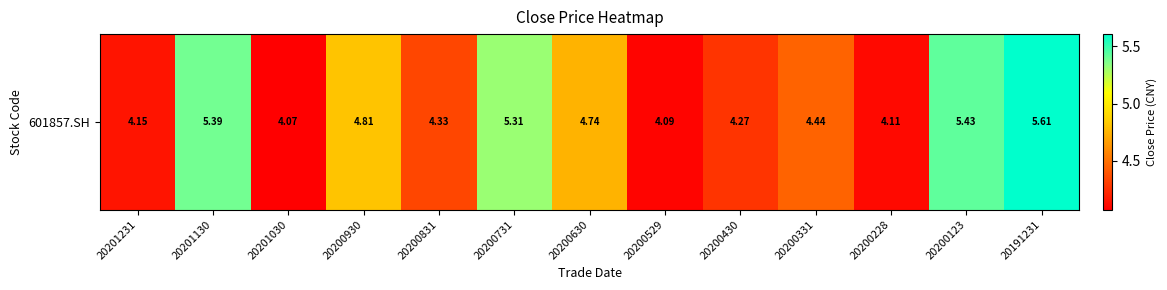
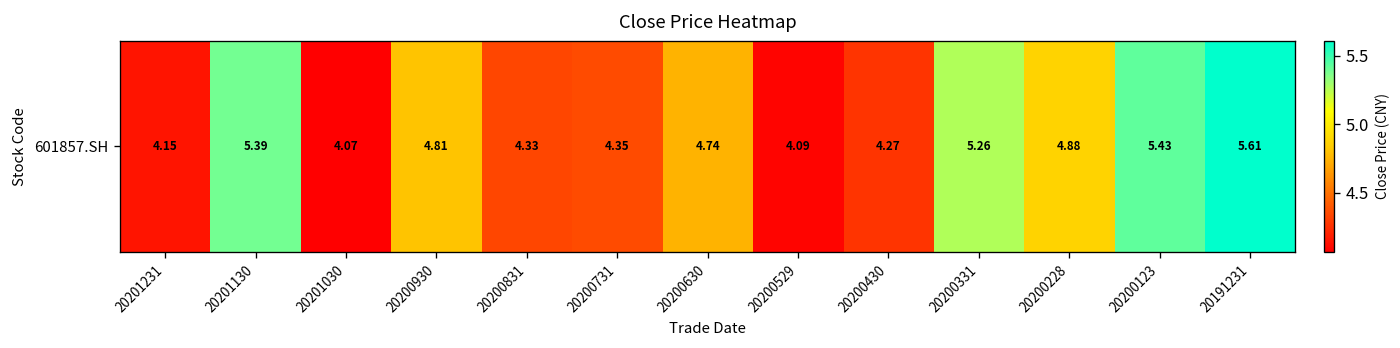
601857.SH, 20200731: 5.31 -> 4.35
601857.SH, 20200331: 4.44 -> 5.26
601857.SH, 20200228: 4.11 -> 4.88
